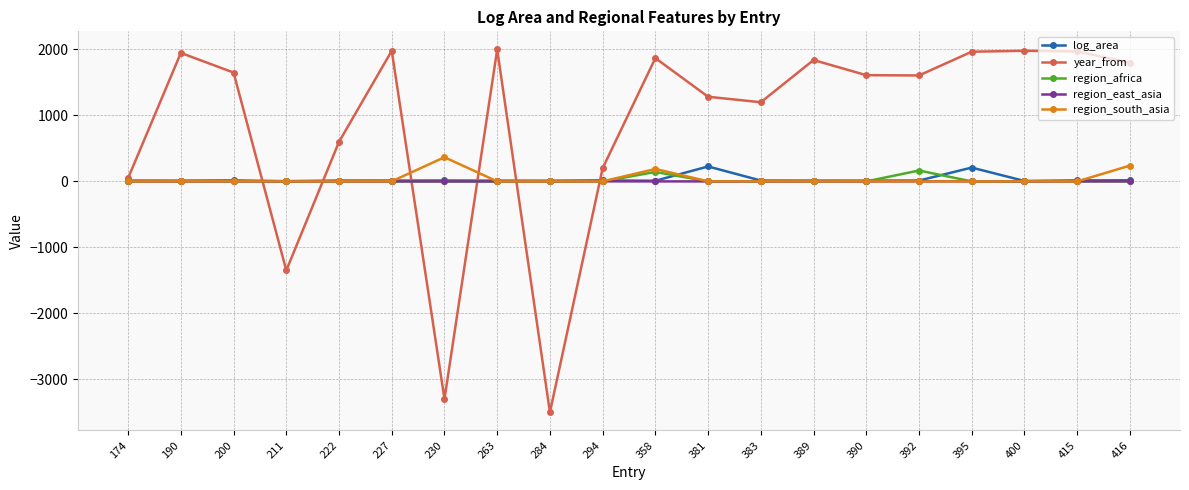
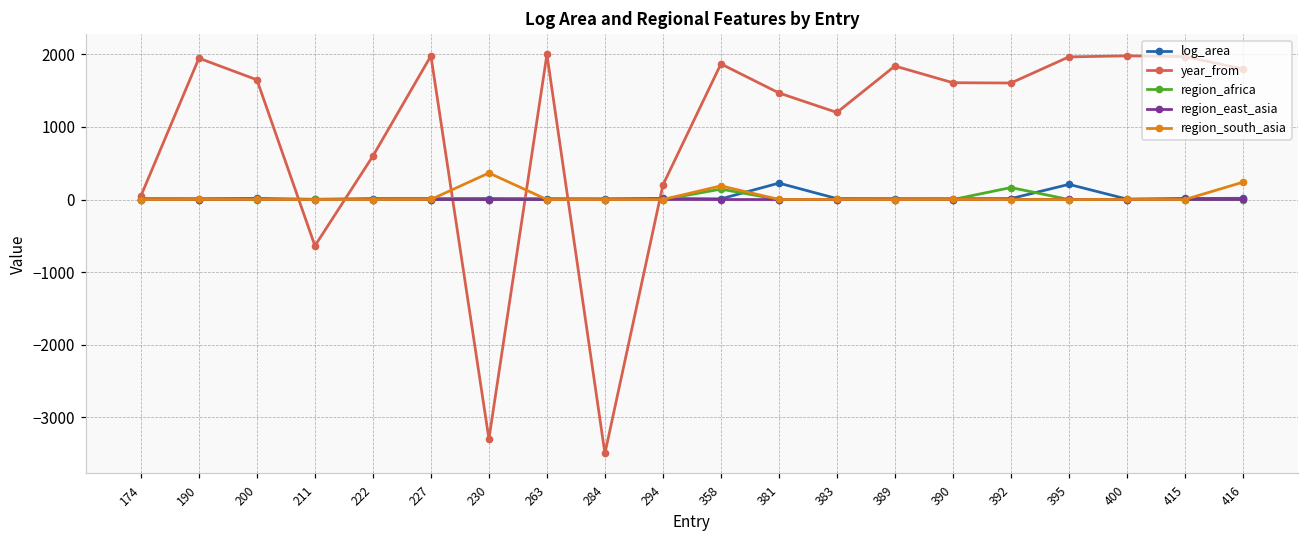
year_from, 211: -1400 -> -600
year_from, 381: 1300 -> 1500
